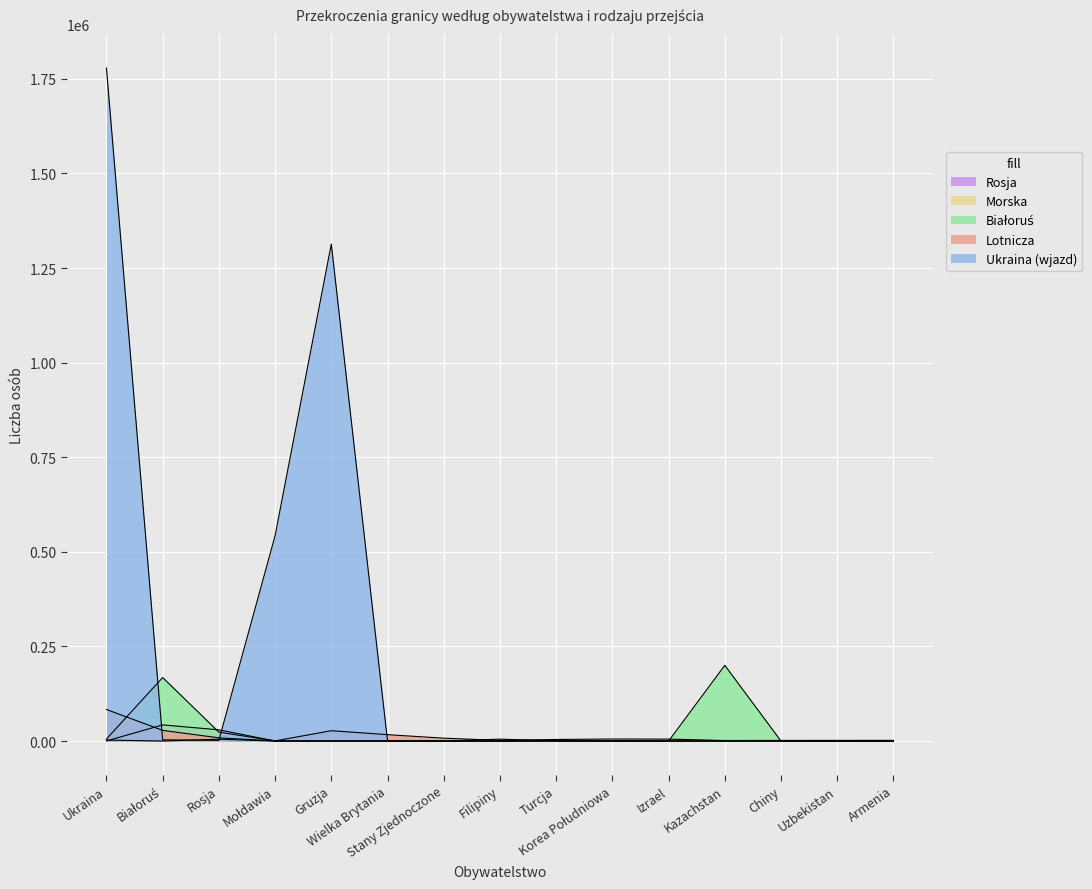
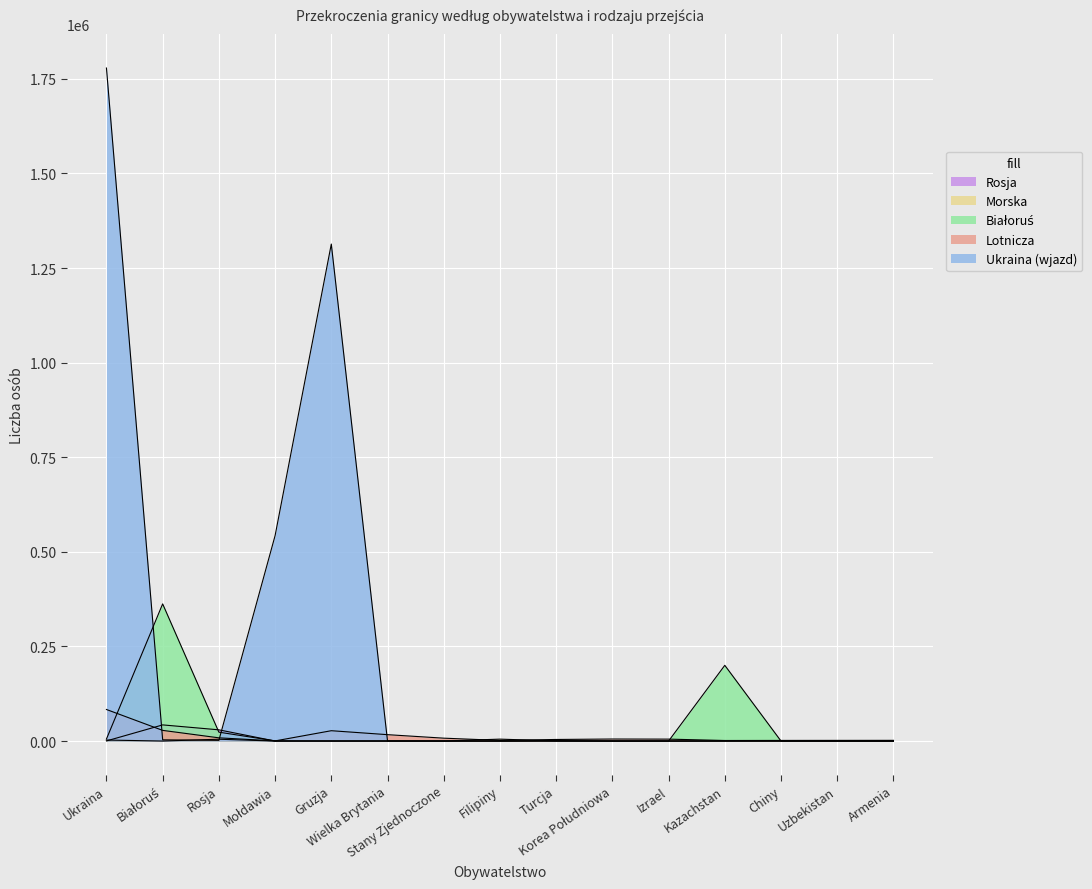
Białoruś, Białoruś: 170000 -> 360000
